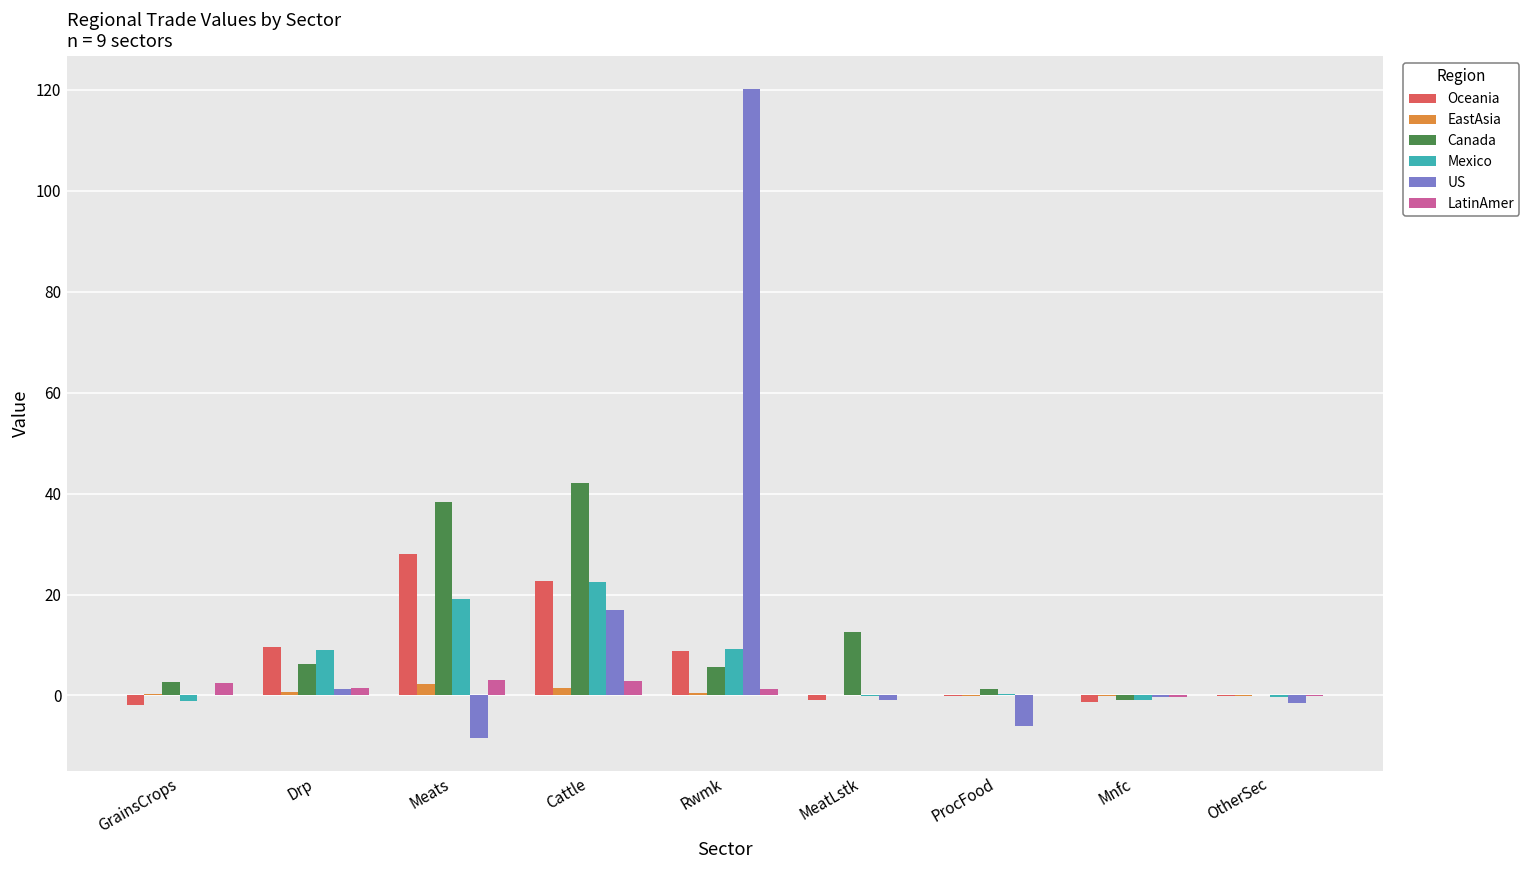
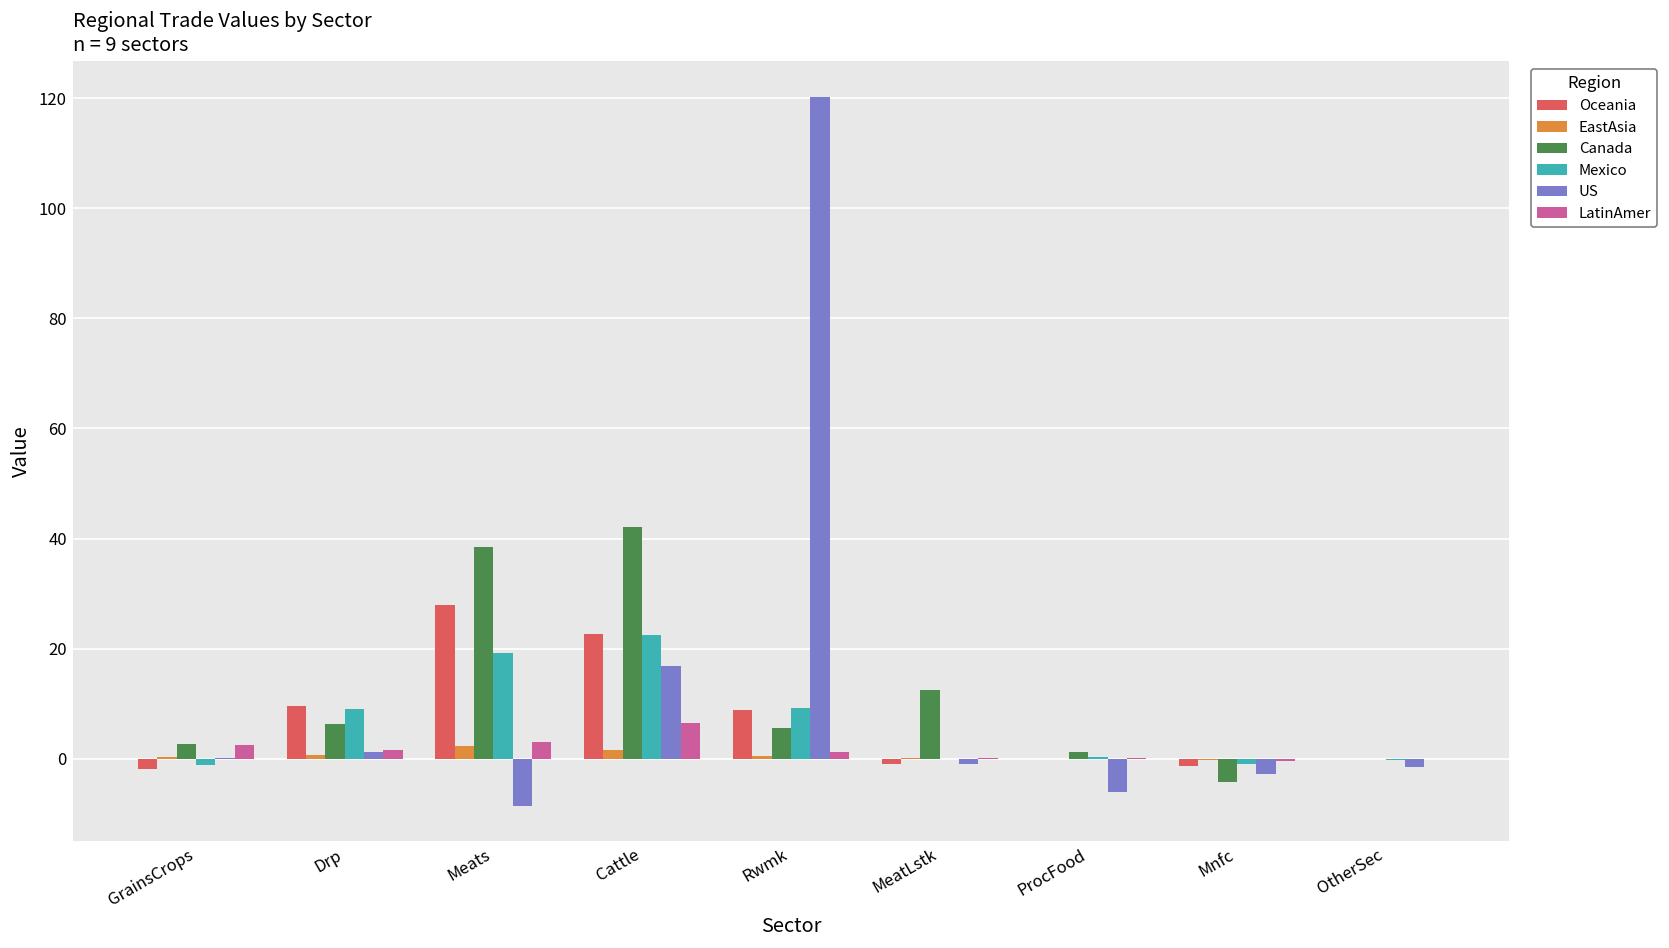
LatinAmer, Cattle: 3 -> 6
Canada, Mnfc: -1 -> -4
US, Mnfc: 0 -> -3
